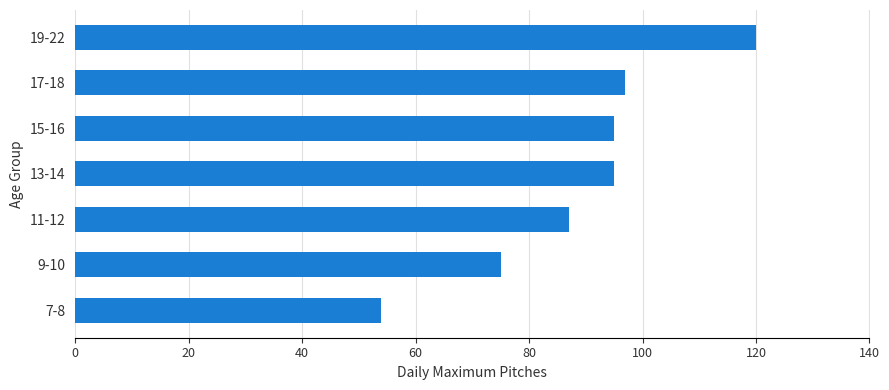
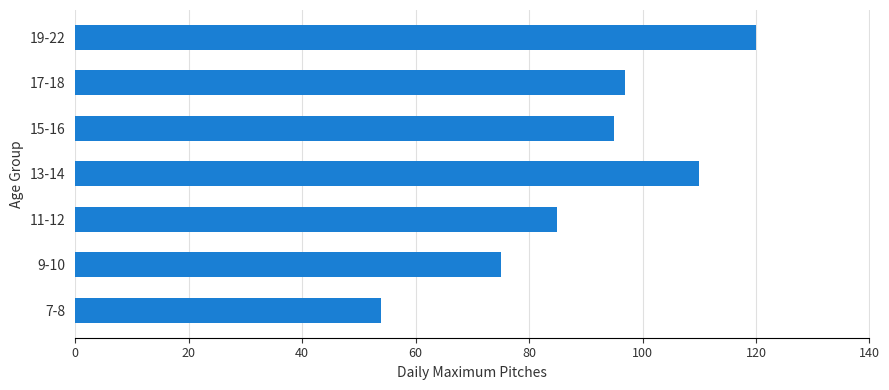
13-14: 95 -> 110
11-12: 87 -> 85
